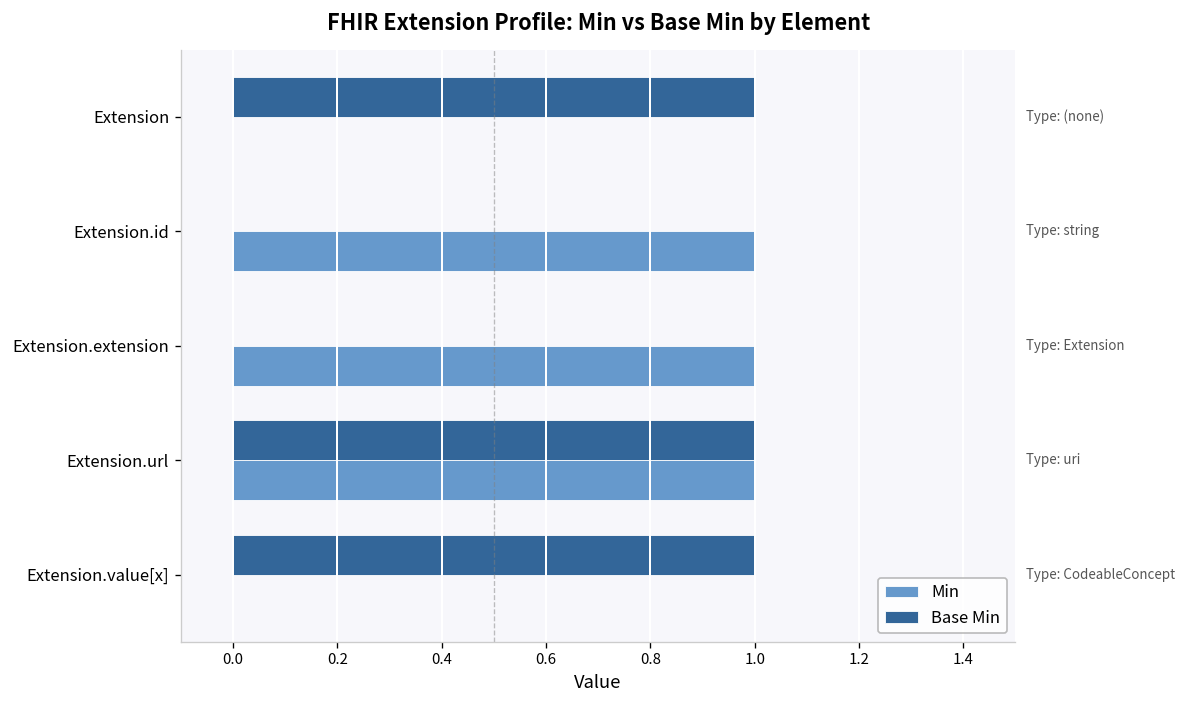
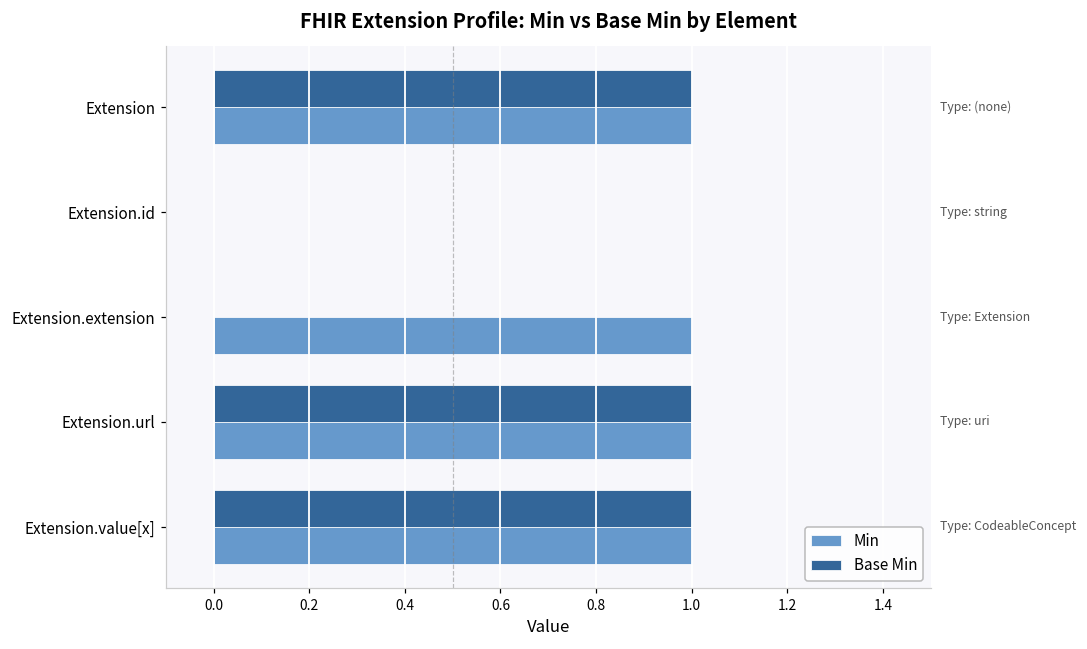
Min, Extension: 0 -> 1
Min, Extension.id: 1 -> 0
Min, Extension.value[x]: 0 -> 1
